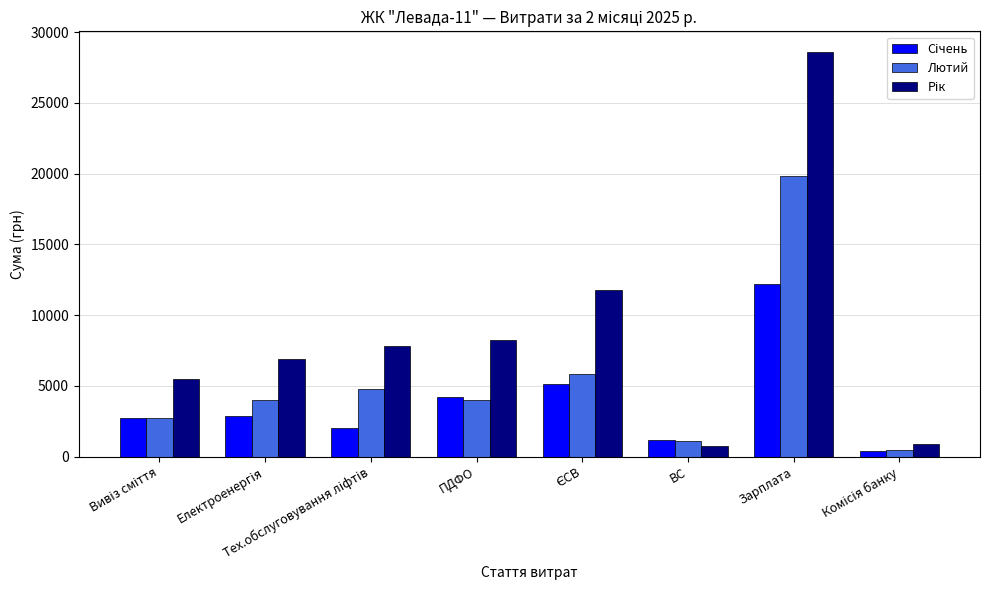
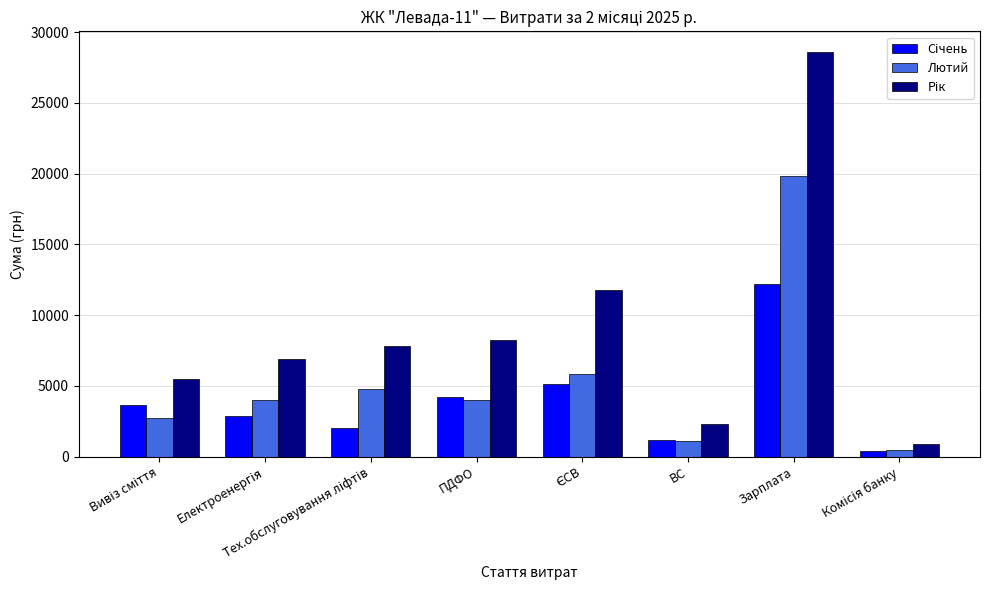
Січень, Вивіз сміття: 2700 -> 3600
Рік, ВС: 800 -> 2300
